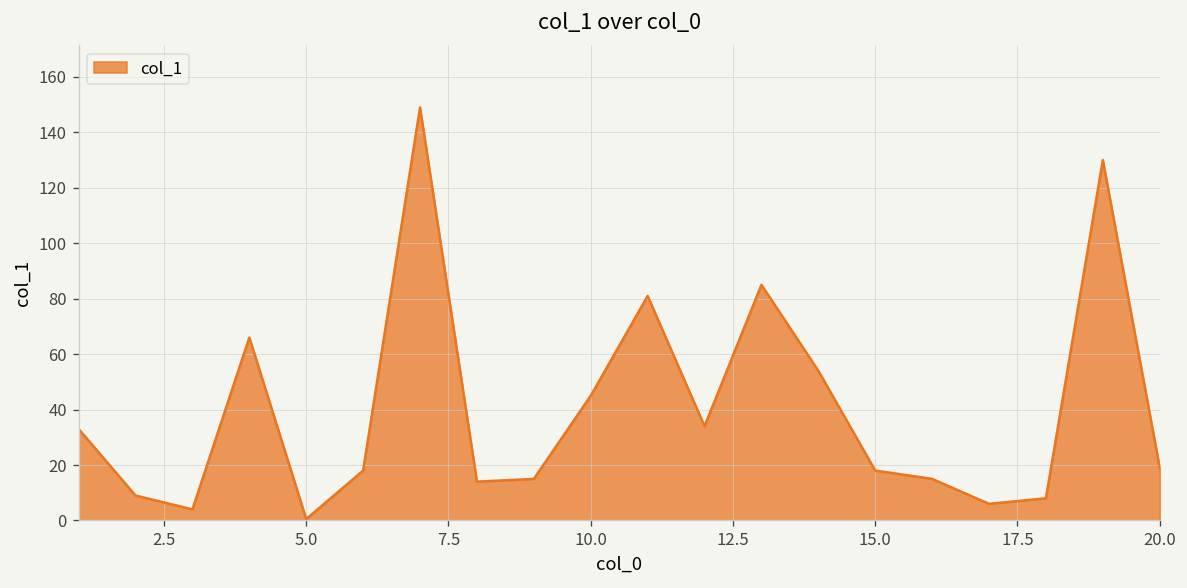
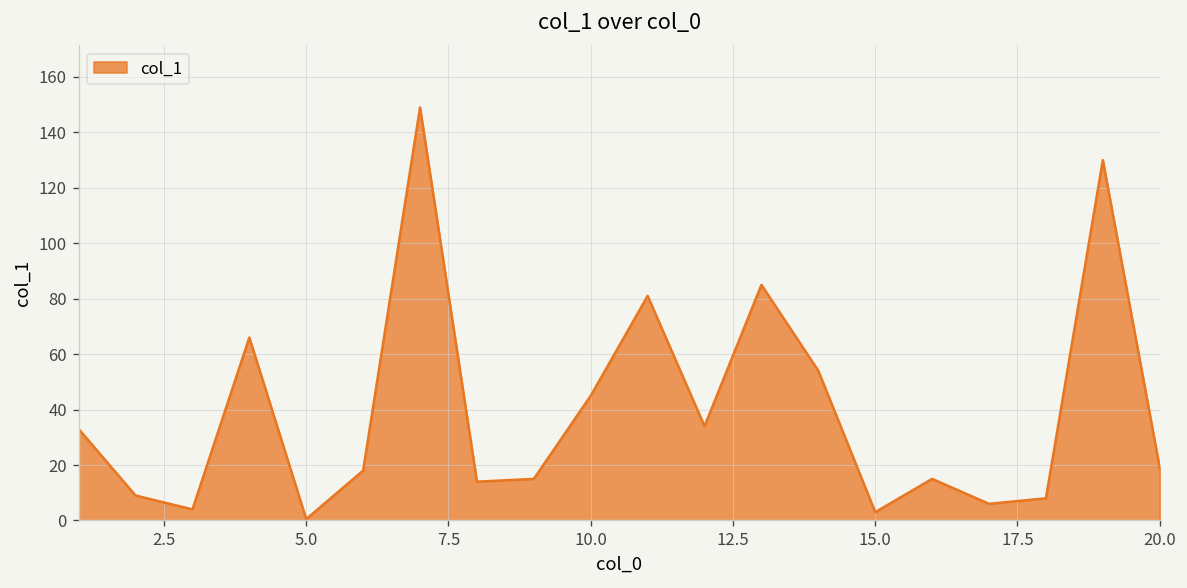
15.0: 18 -> 3
